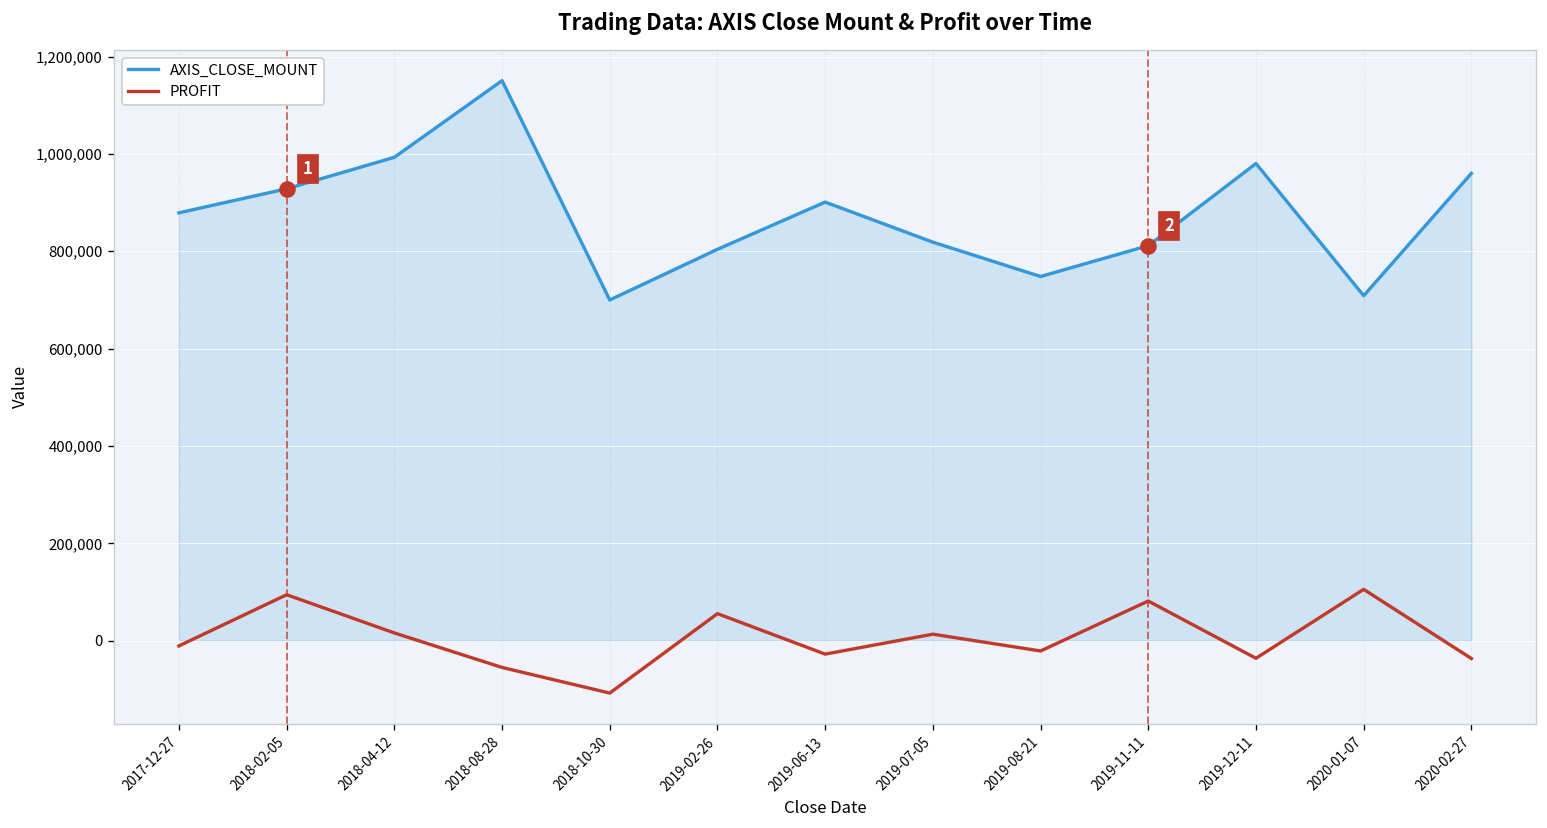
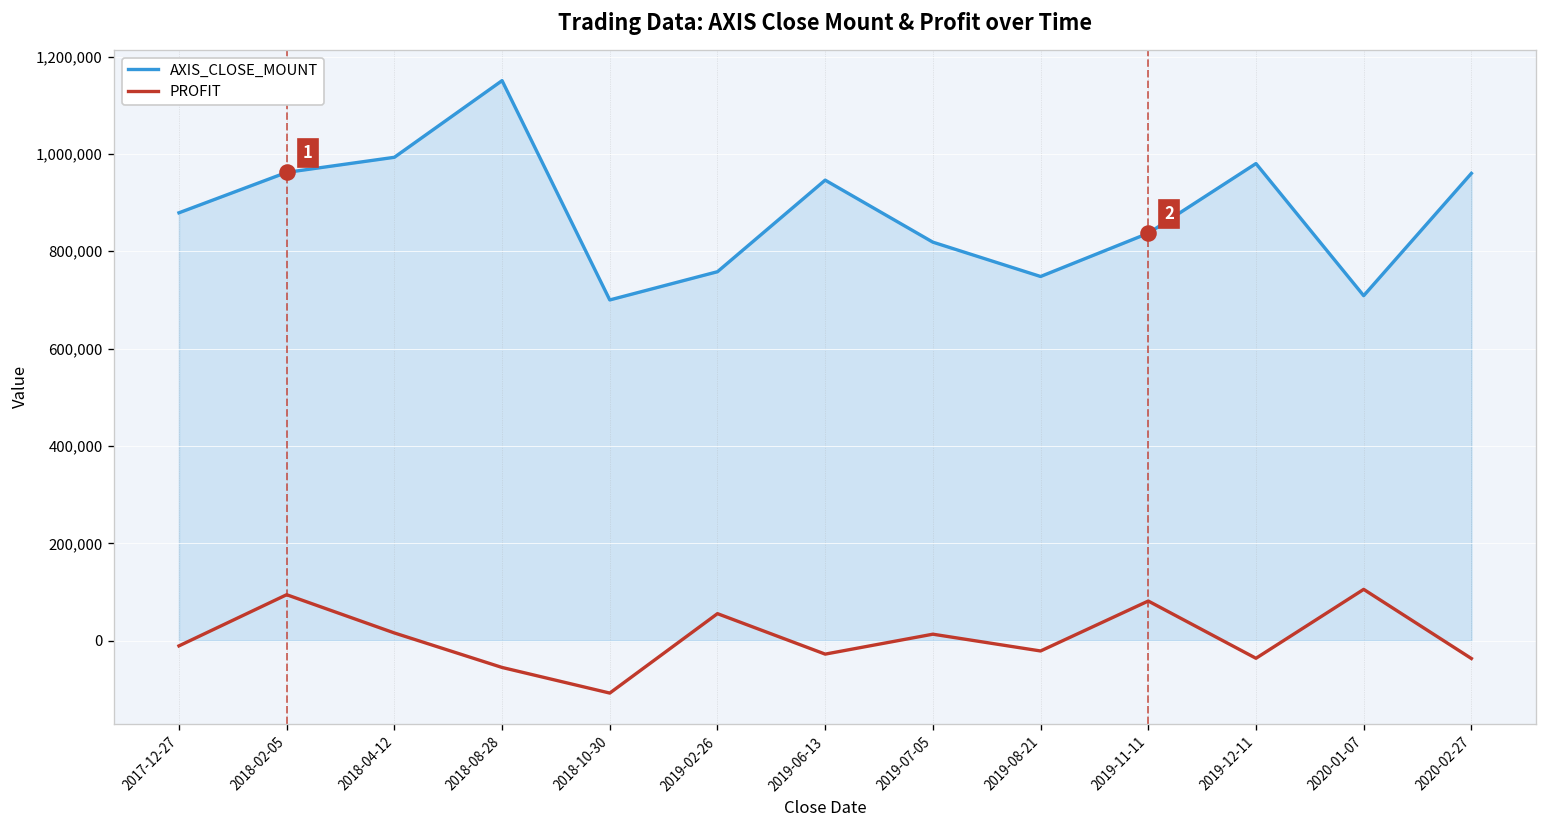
AXIS_CLOSE_MOUNT, 2018-02-05: 930,000 -> 960,000
AXIS_CLOSE_MOUNT, 2019-02-26: 800,000 -> 760,000
AXIS_CLOSE_MOUNT, 2019-06-13: 900,000 -> 950,000
AXIS_CLOSE_MOUNT, 2019-11-11: 810,000 -> 840,000
